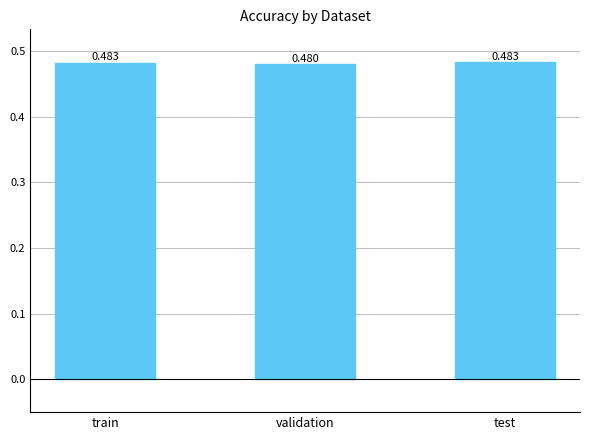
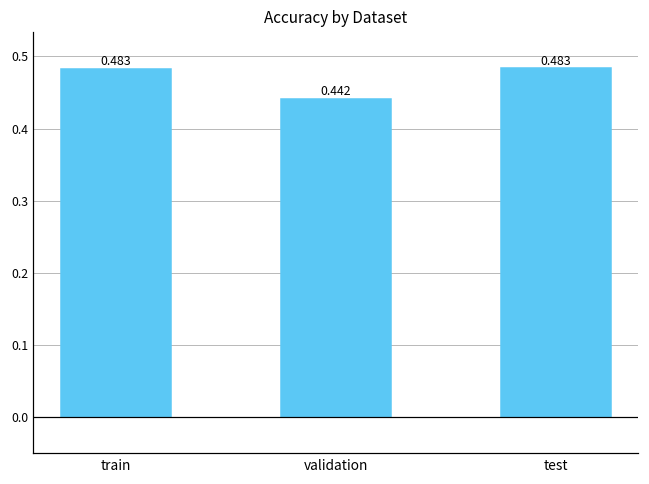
validation: 0.480 -> 0.442
